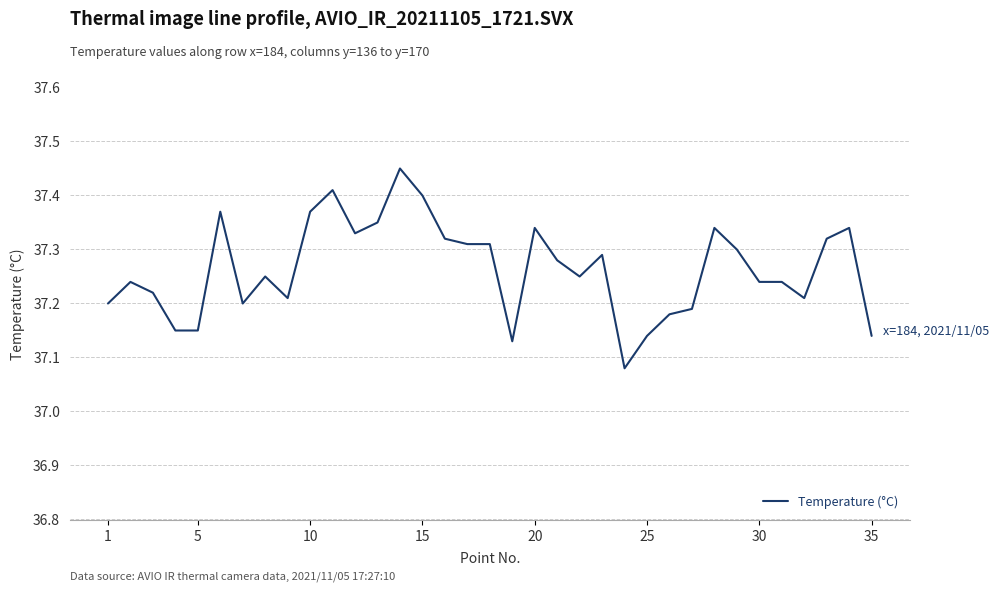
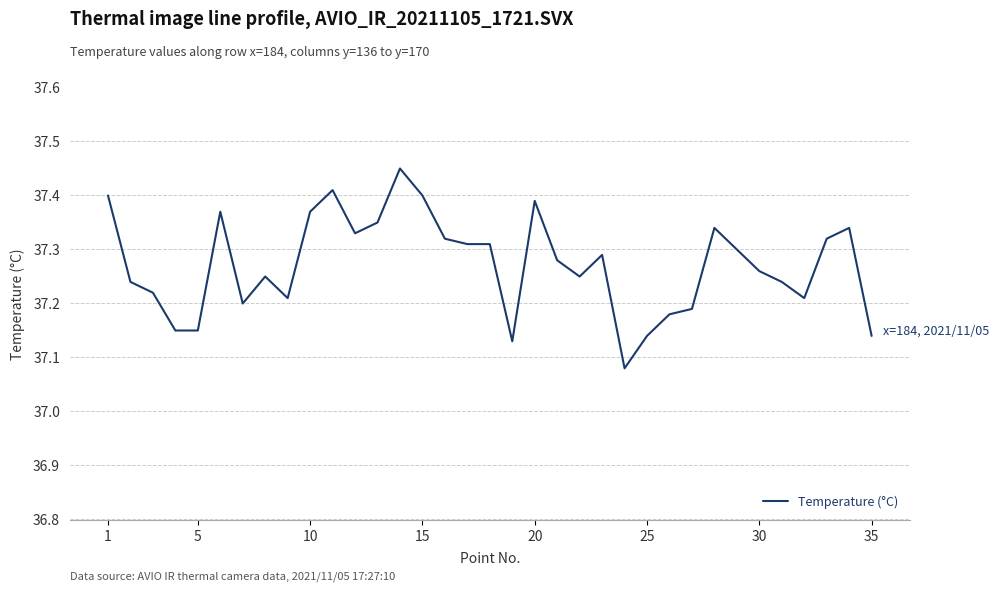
1: 37.2 -> 37.4
20: 37.34 -> 37.39
30: 37.24 -> 37.26
